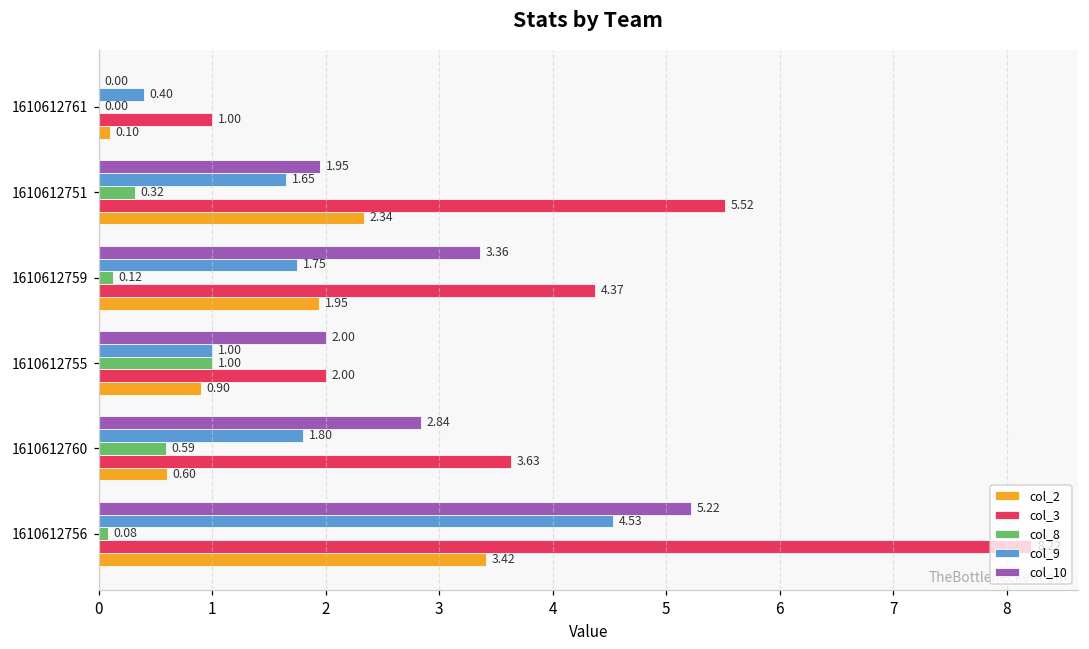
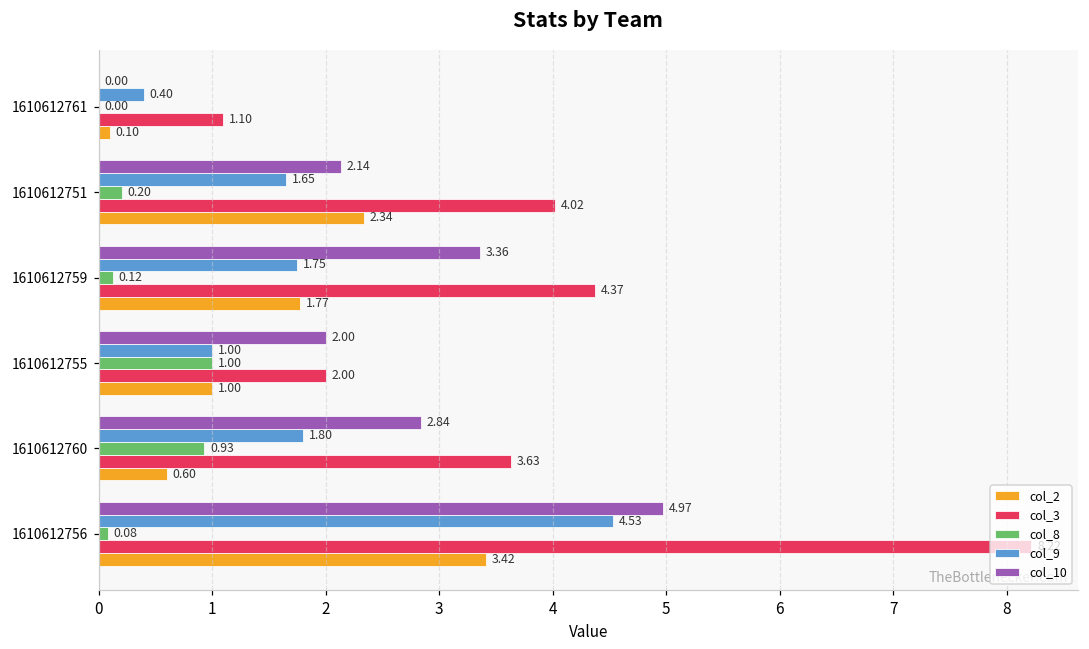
col_3, 1610612761: 1.00 -> 1.10
col_10, 1610612751: 1.95 -> 2.14
col_8, 1610612751: 0.32 -> 0.20
col_3, 1610612751: 5.52 -> 4.02
col_2, 1610612759: 1.95 -> 1.77
col_2, 1610612755: 0.90 -> 1.00
col_8, 1610612760: 0.59 -> 0.93
col_10, 1610612756: 5.22 -> 4.97
